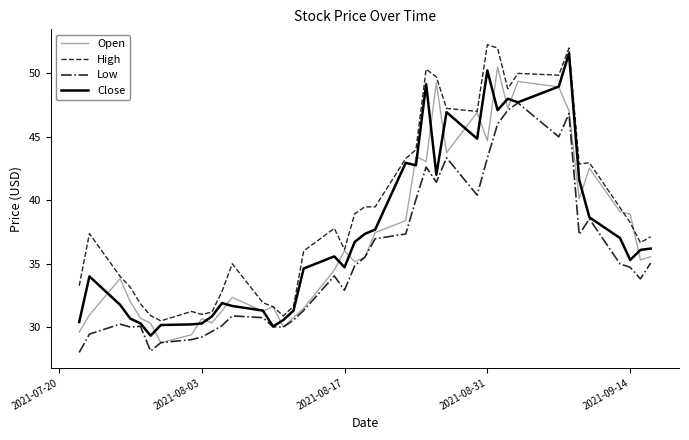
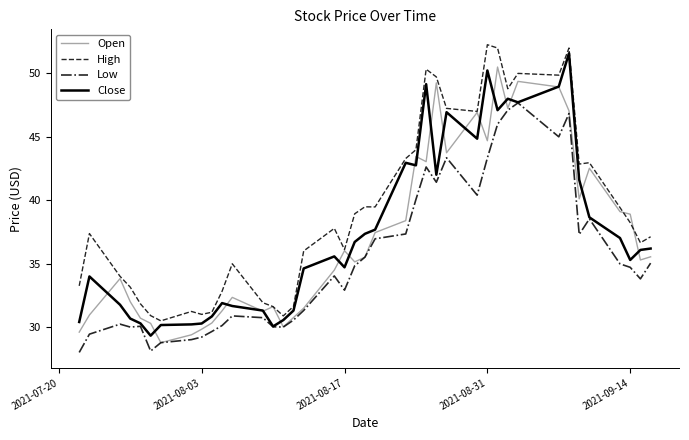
Open, 2021-08-03: 30.7 -> 29.8
